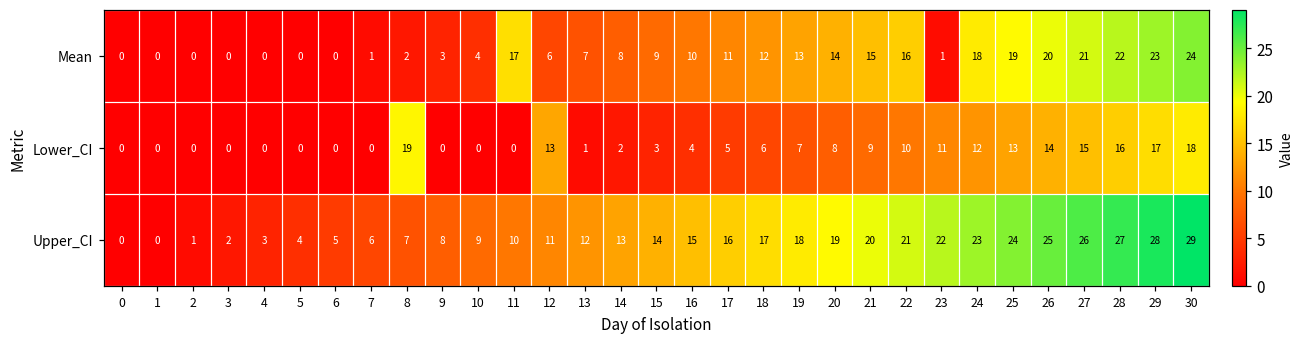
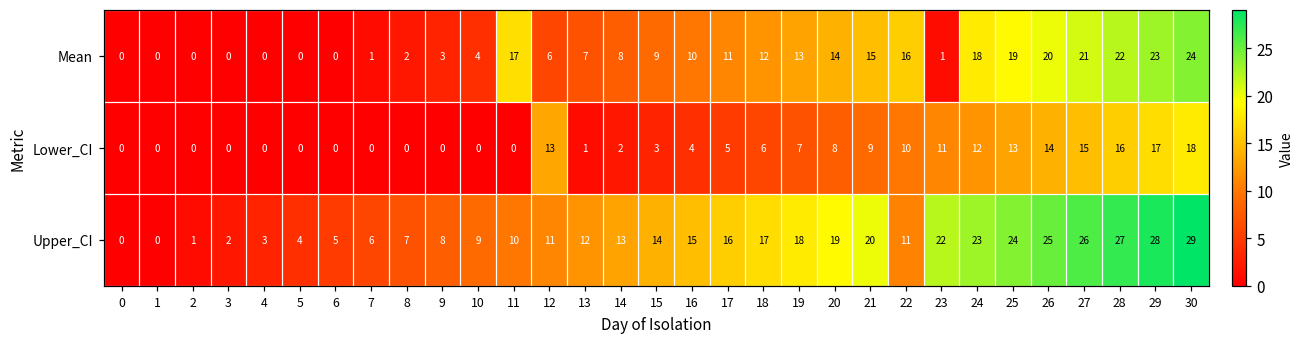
Lower_CI, 8: 19 -> 0
Upper_CI, 22: 21 -> 11
